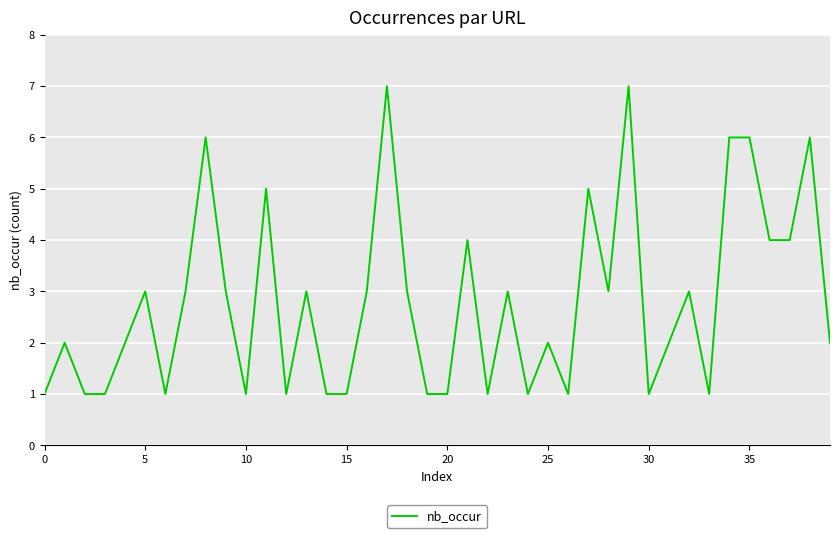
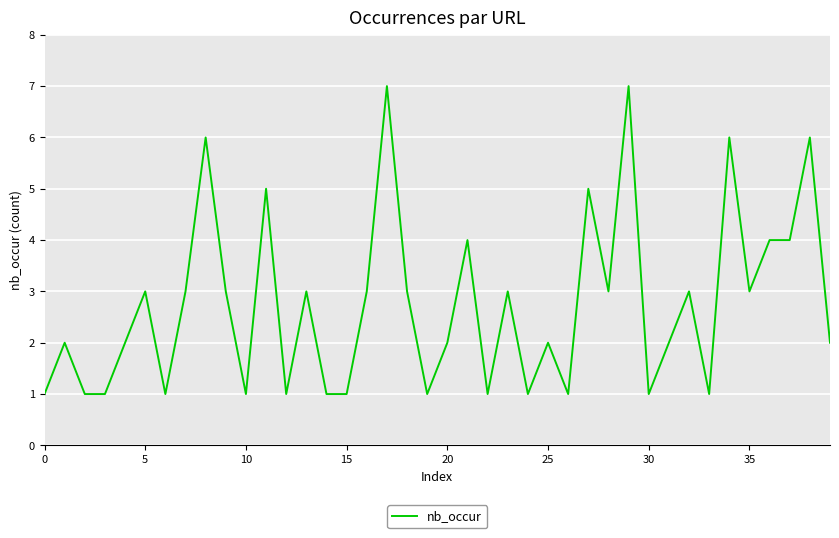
20: 1 -> 2
35: 6 -> 3
